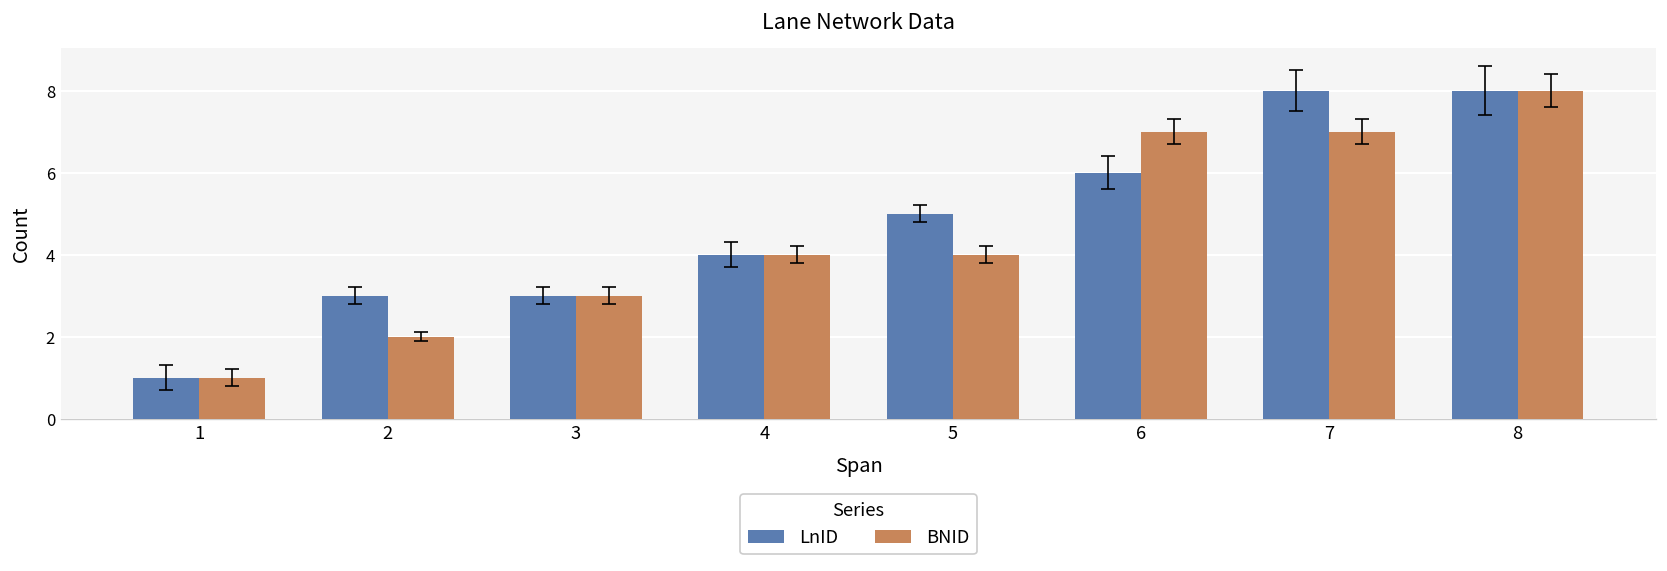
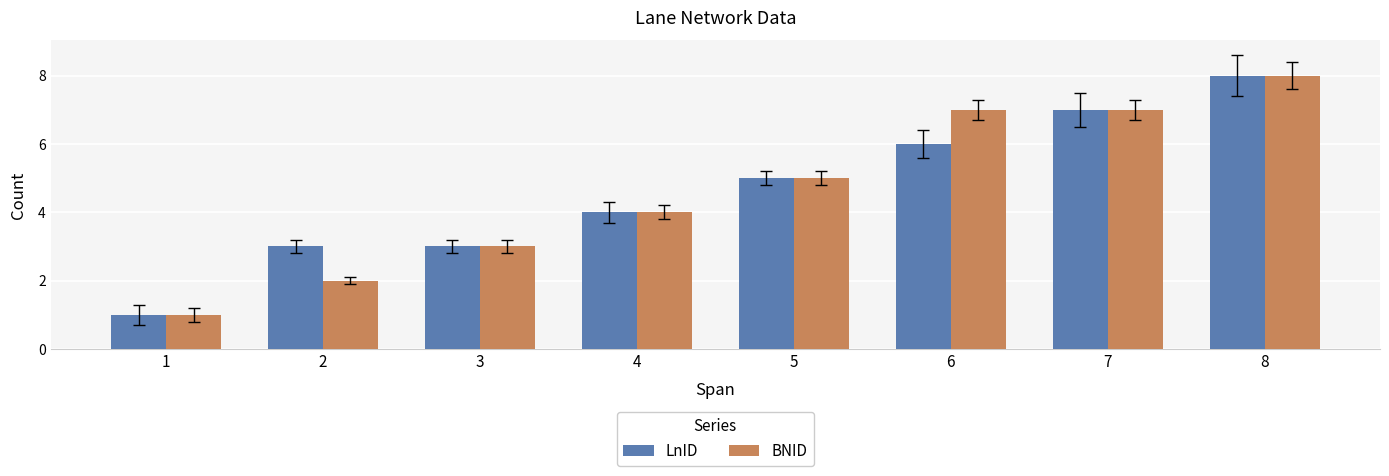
BNID, 5: 4 -> 5
LnID, 7: 8 -> 7
